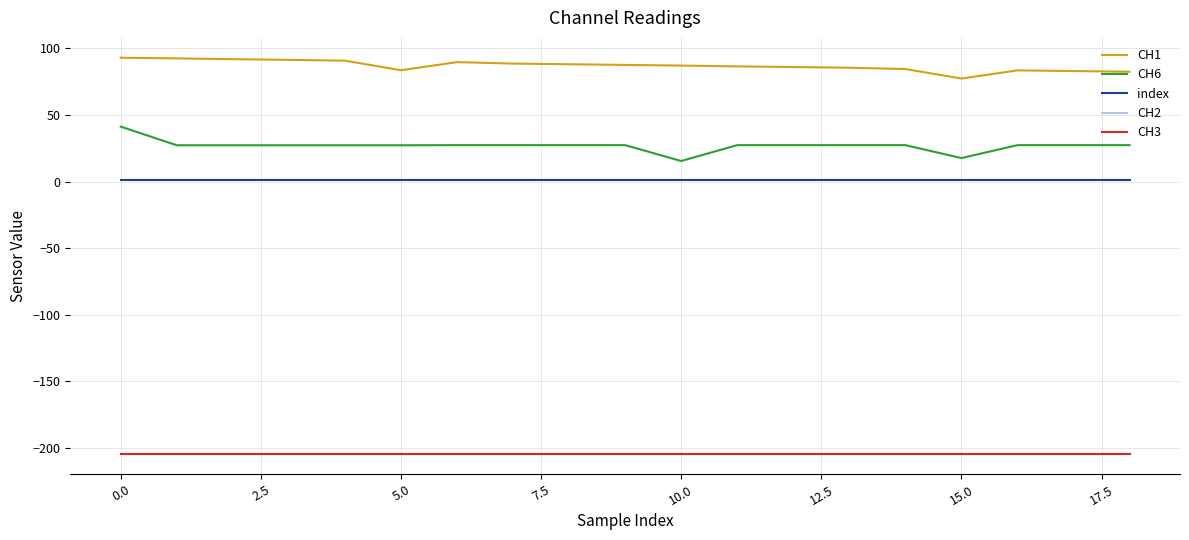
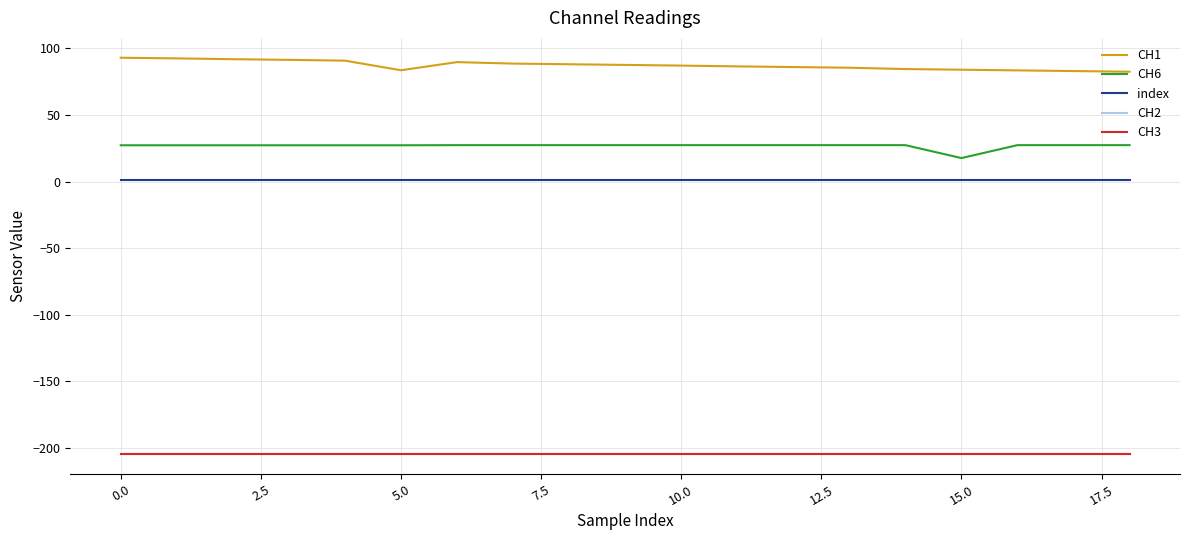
CH6, 0.0: 41 -> 27
CH6, 10.0: 15 -> 27
CH1, 15.0: 77 -> 84
